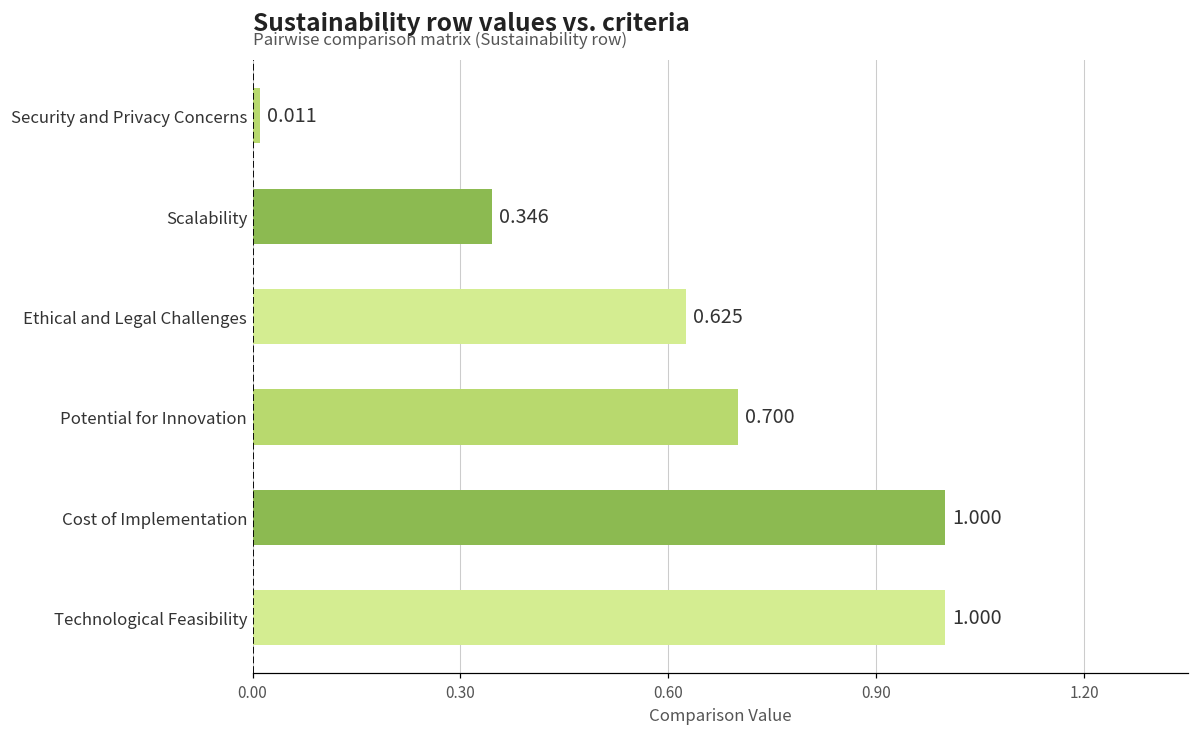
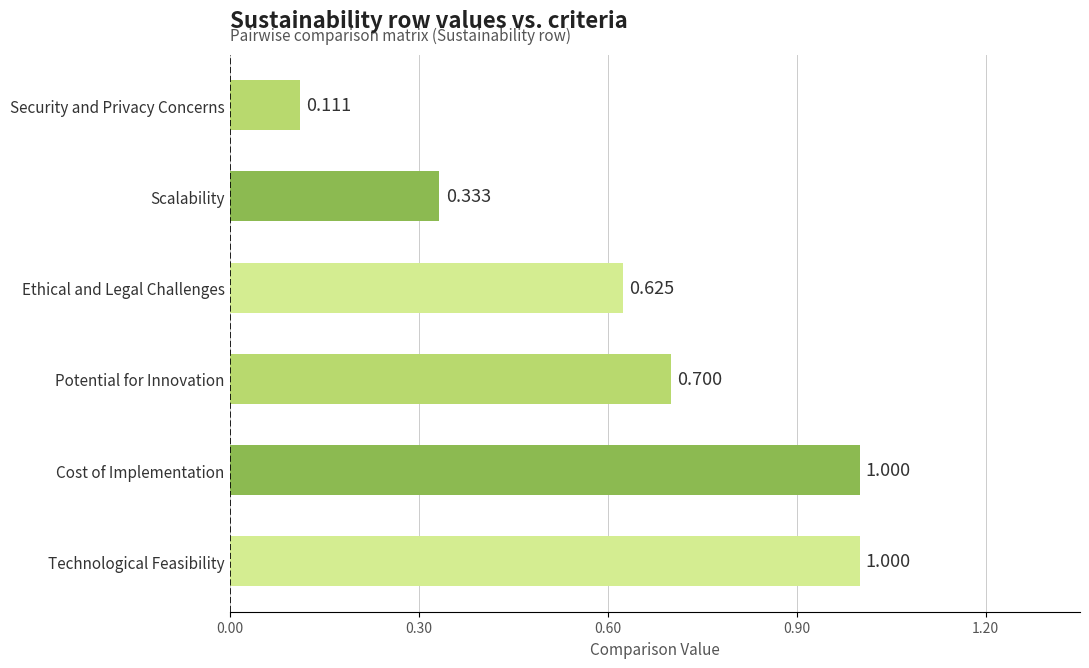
Security and Privacy Concerns: 0.011 -> 0.111
Scalability: 0.346 -> 0.333
